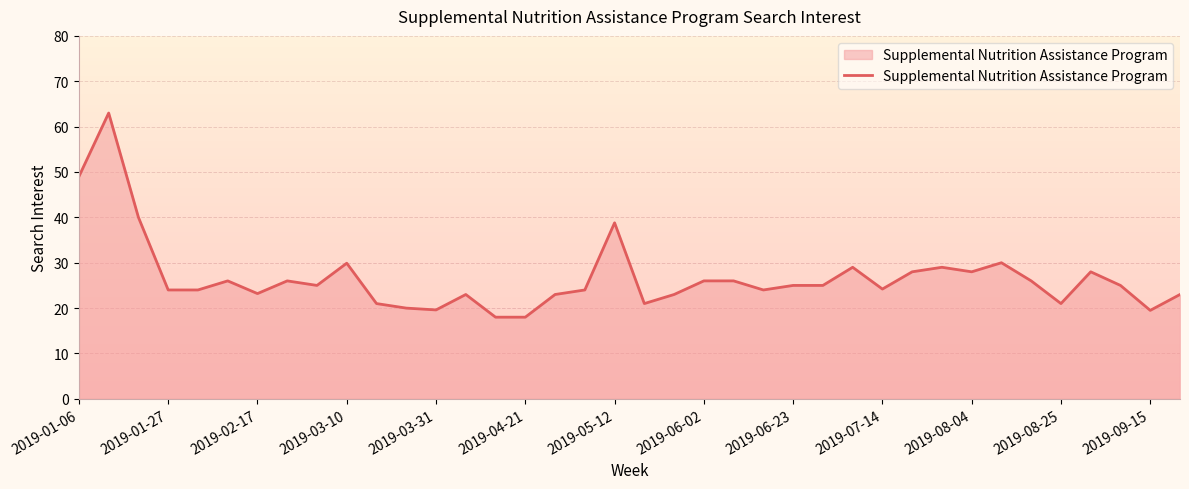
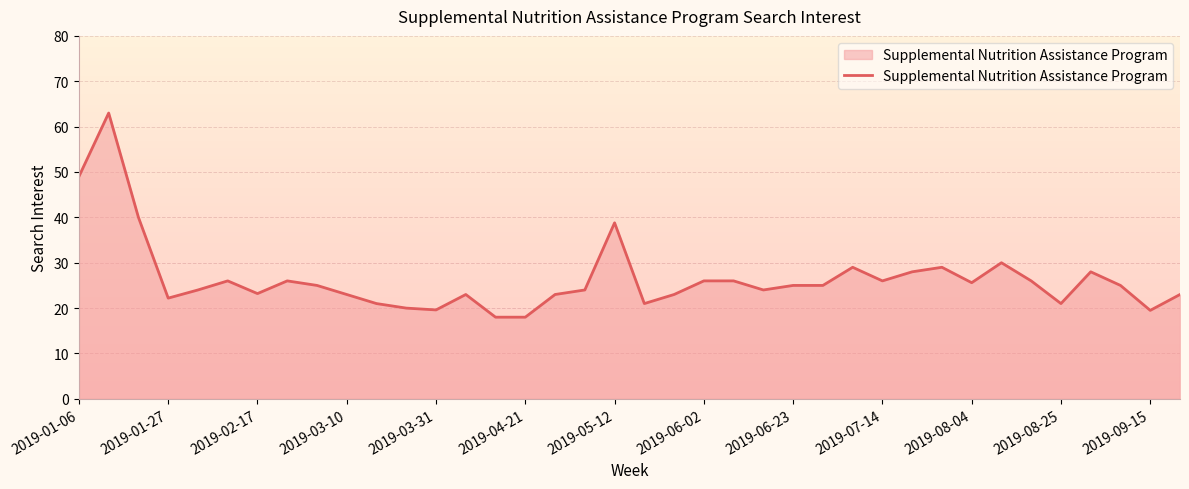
2019-01-27: 24 -> 22
2019-03-10: 30 -> 23
2019-07-14: 24 -> 26
2019-08-04: 28 -> 26
